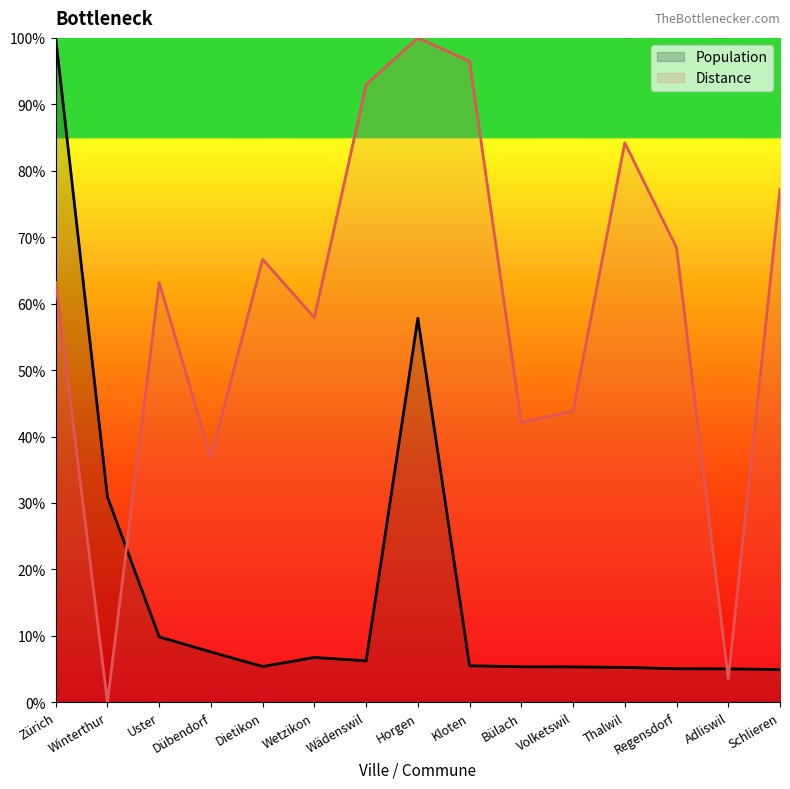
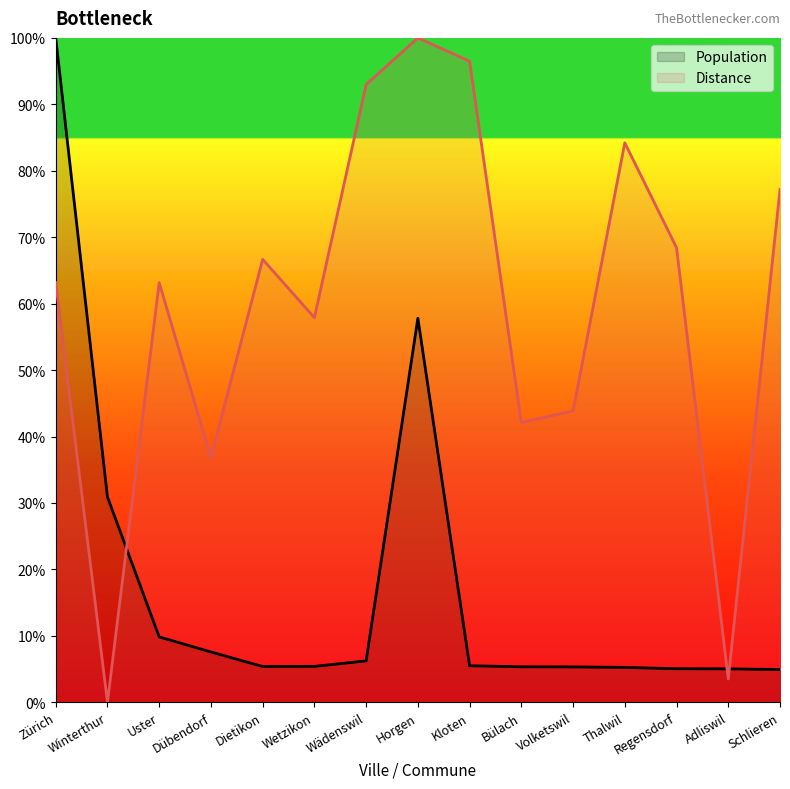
Population, Wetzikon: 7% -> 5%
